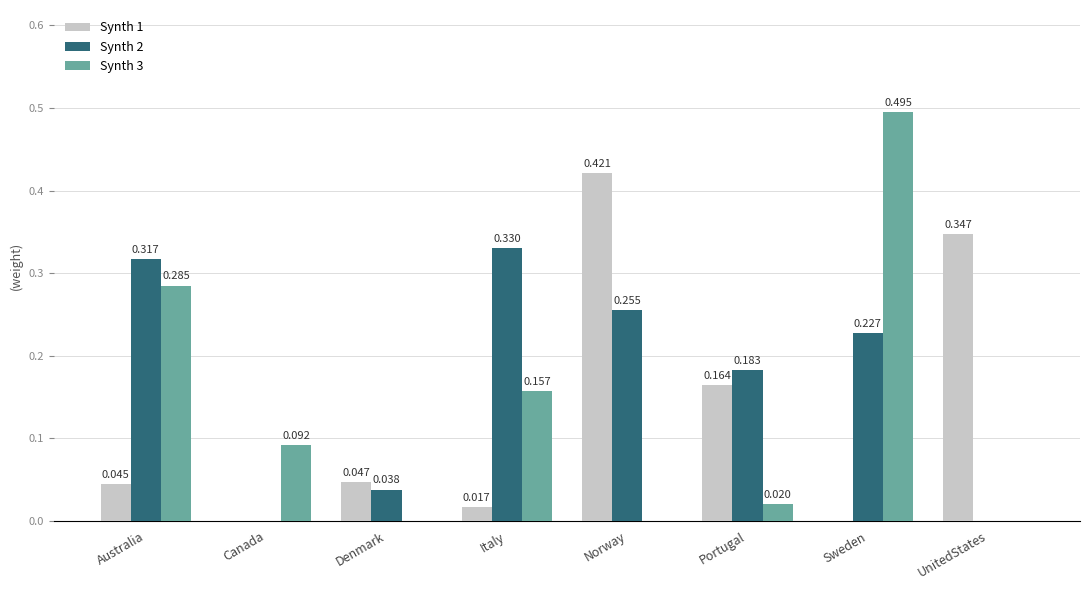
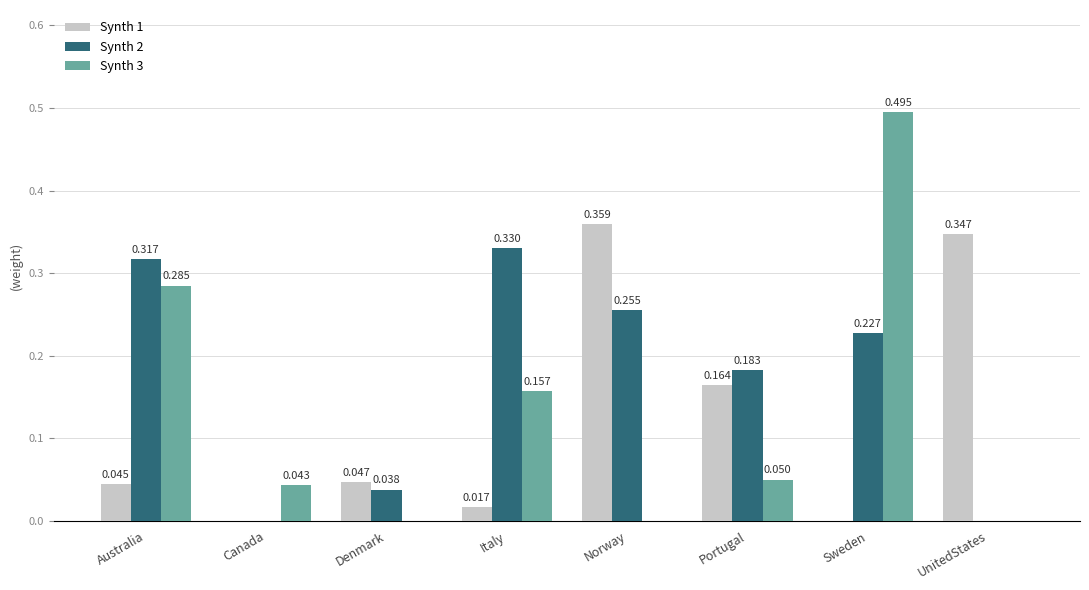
Synth 3, Canada: 0.092 -> 0.043
Synth 1, Norway: 0.421 -> 0.359
Synth 3, Portugal: 0.020 -> 0.050
